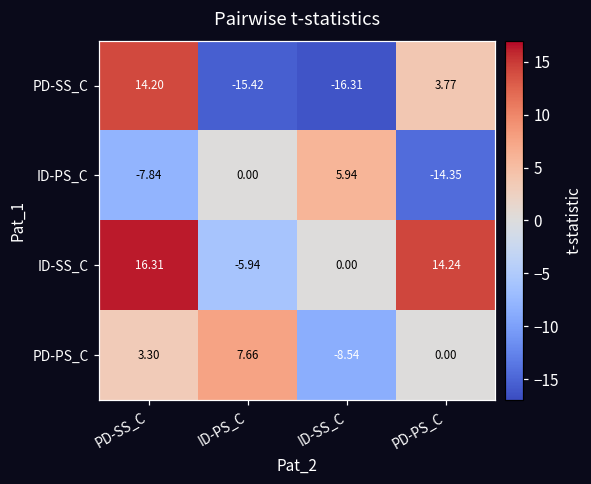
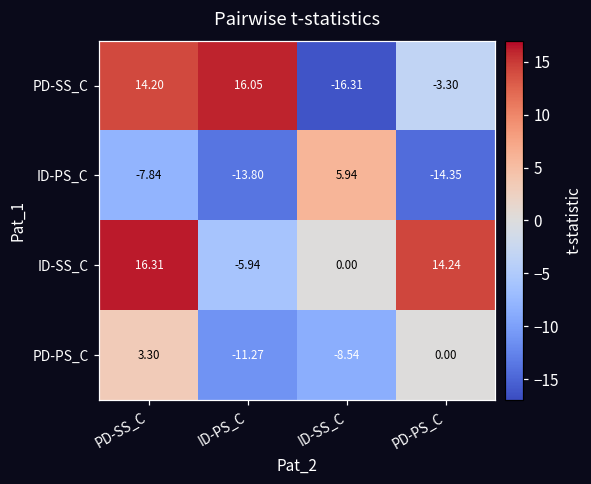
PD-SS_C, ID-PS_C: -15.42 -> 16.05
PD-SS_C, PD-PS_C: 3.77 -> -3.30
ID-PS_C, ID-PS_C: 0.00 -> -13.80
PD-PS_C, ID-PS_C: 7.66 -> -11.27
